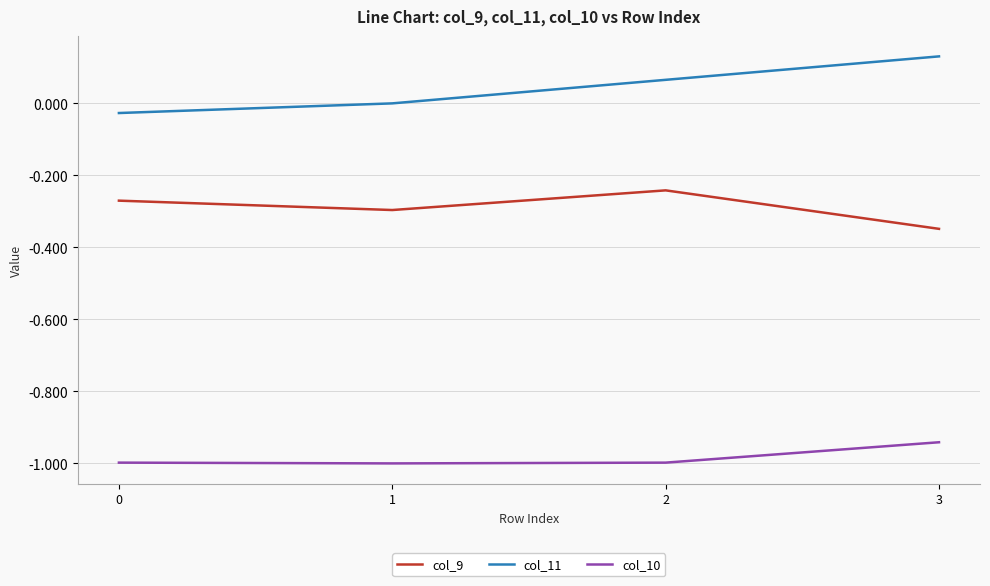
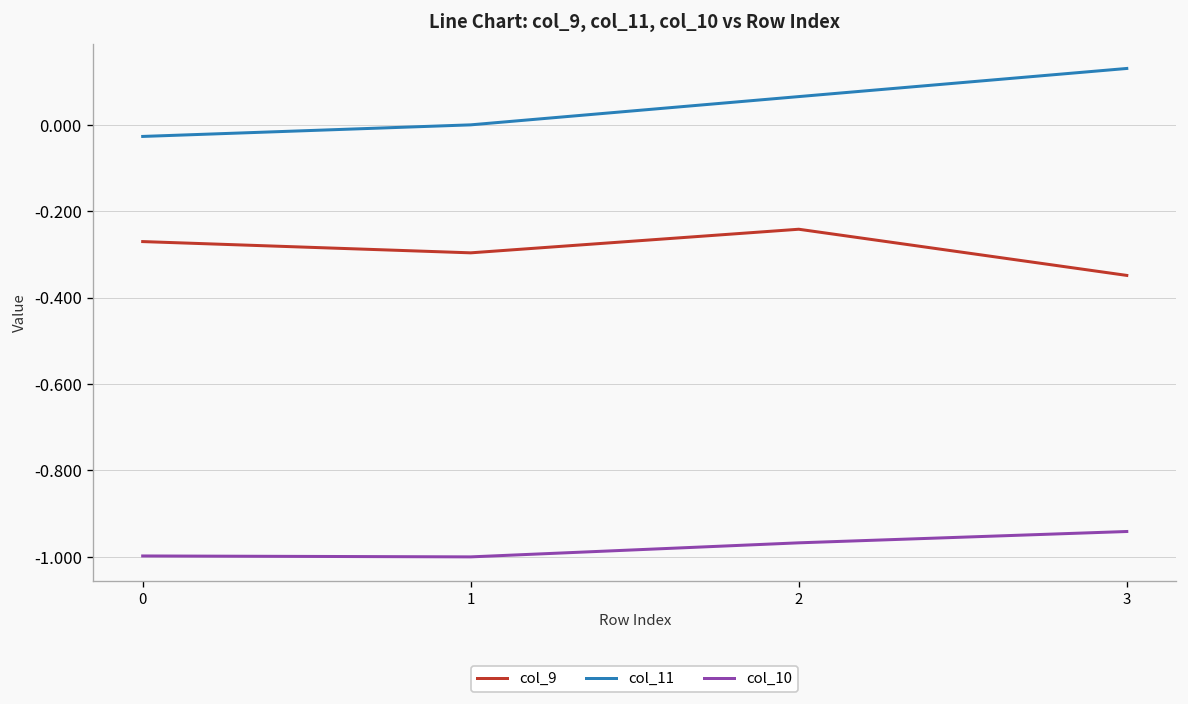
col_10, 2: -1.00 -> -0.97
